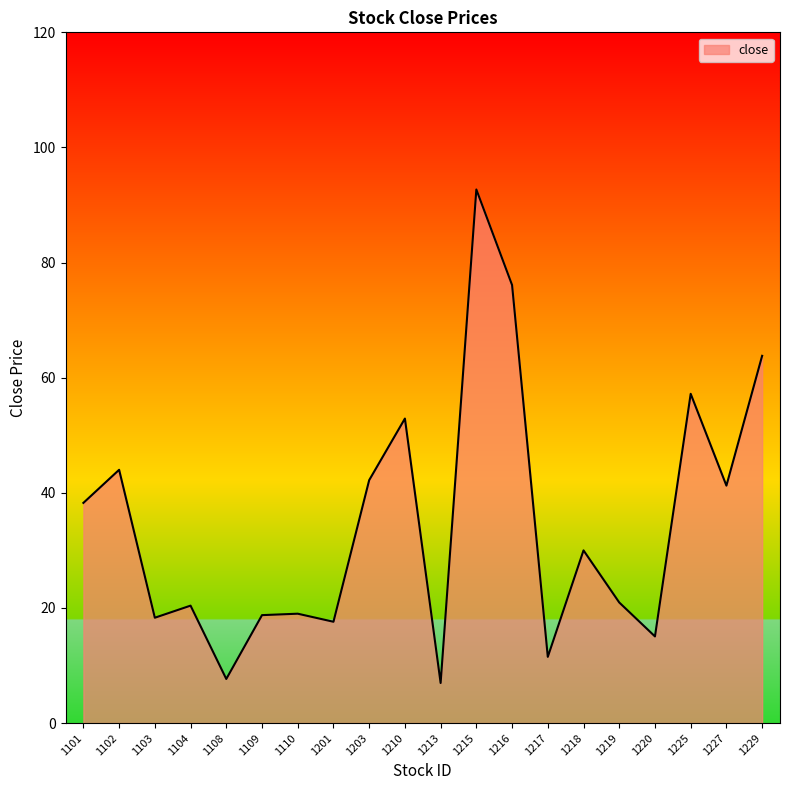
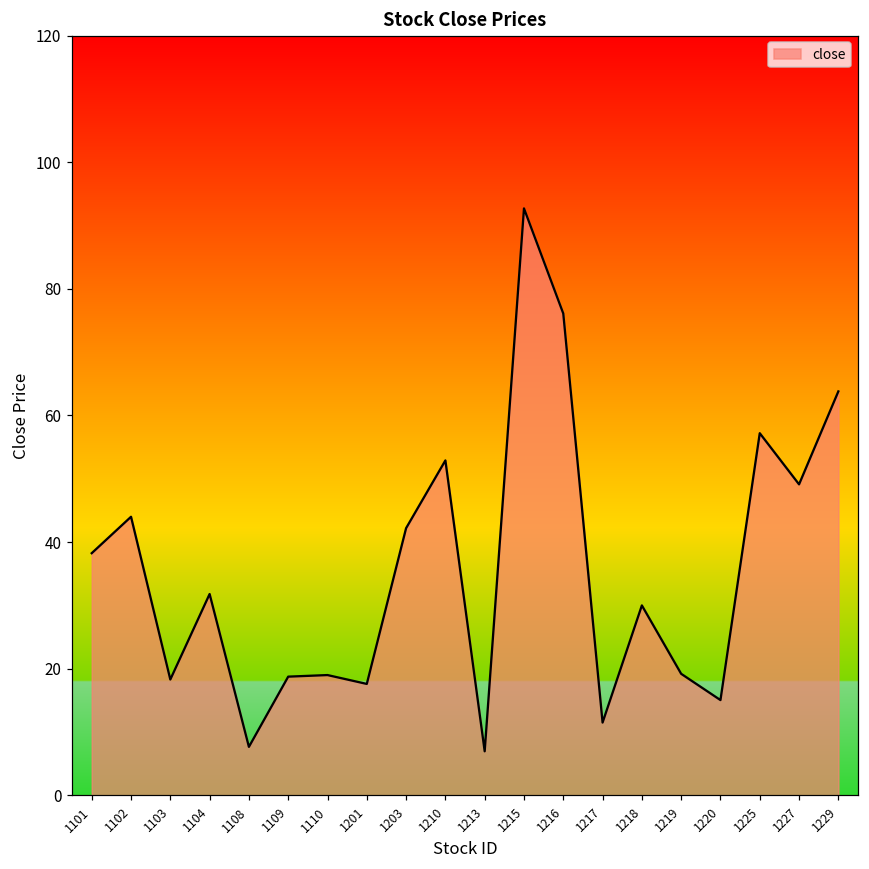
1104: 20 -> 32
1219: 21 -> 19
1227: 41 -> 49
